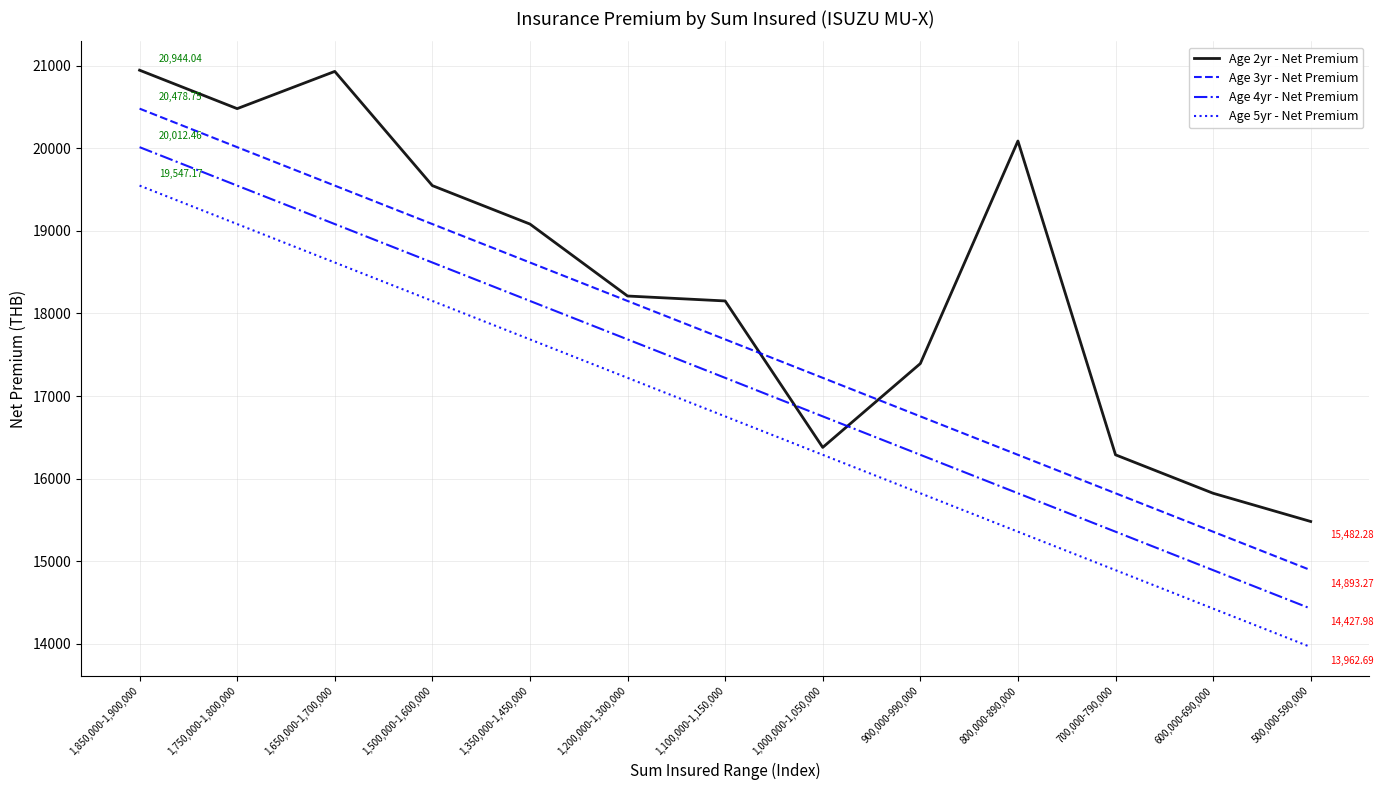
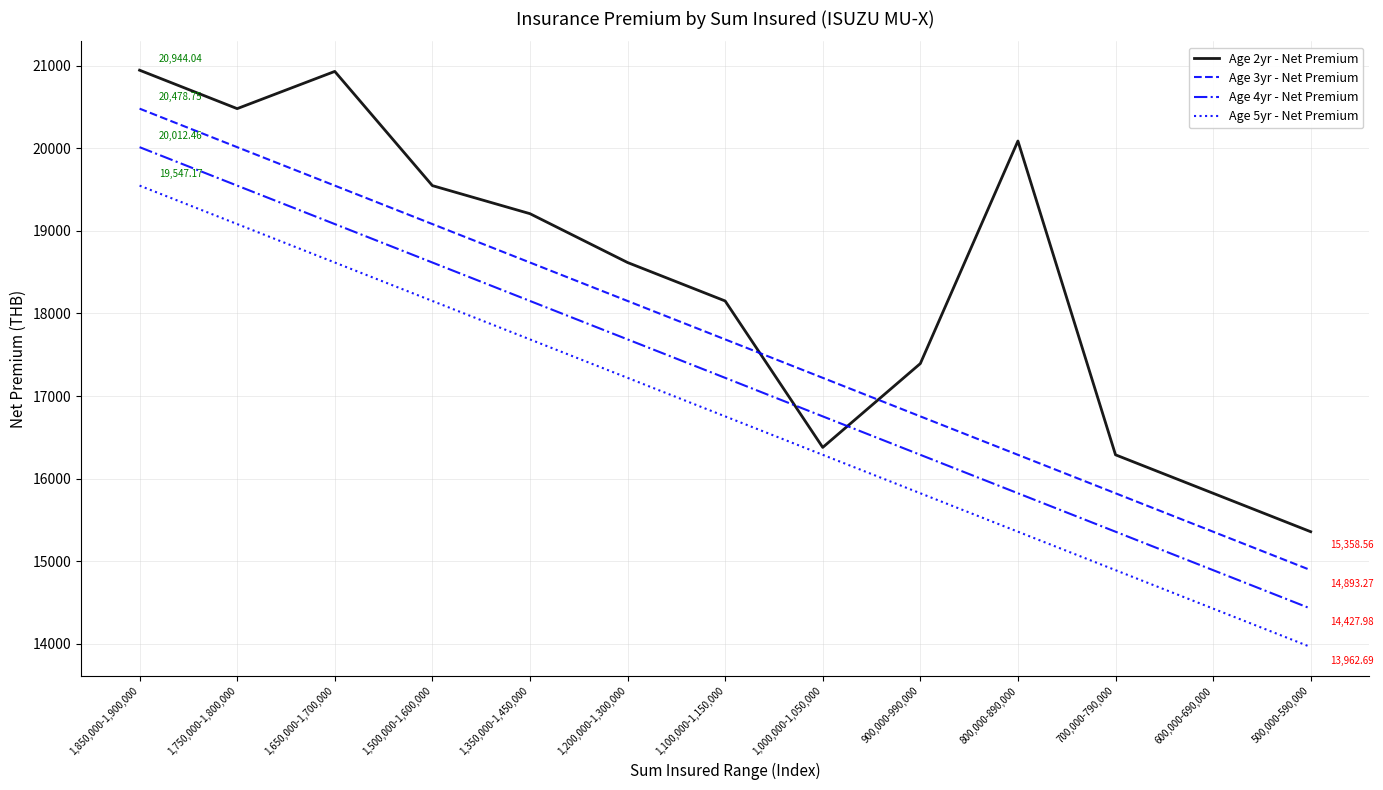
Age 2yr - Net Premium, 1,350,000-1,450,000: 19100 -> 19200
Age 2yr - Net Premium, 1,200,000-1,300,000: 18200 -> 18600
Age 2yr - Net Premium, 500,000-590,000: 15,482.28 -> 15,358.56
